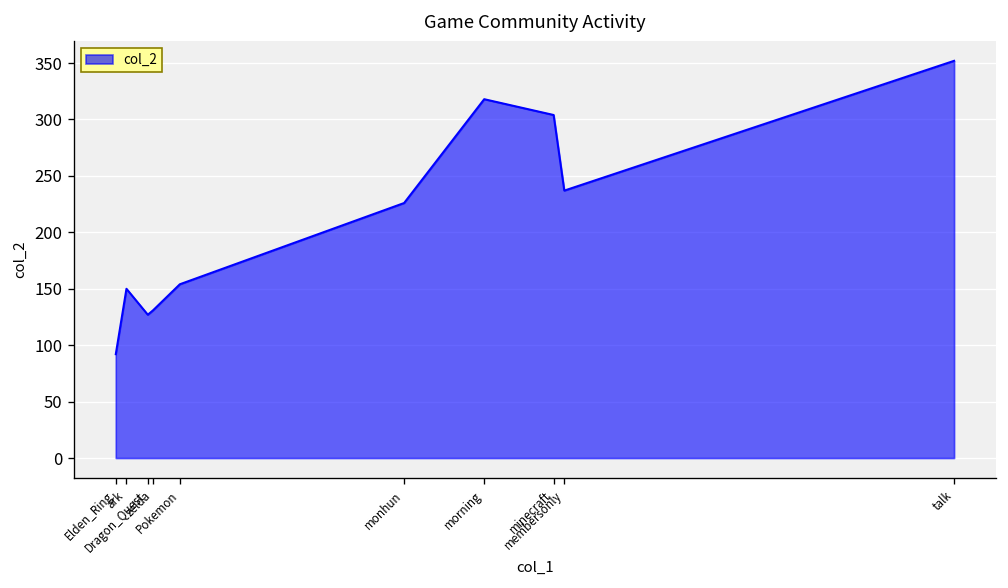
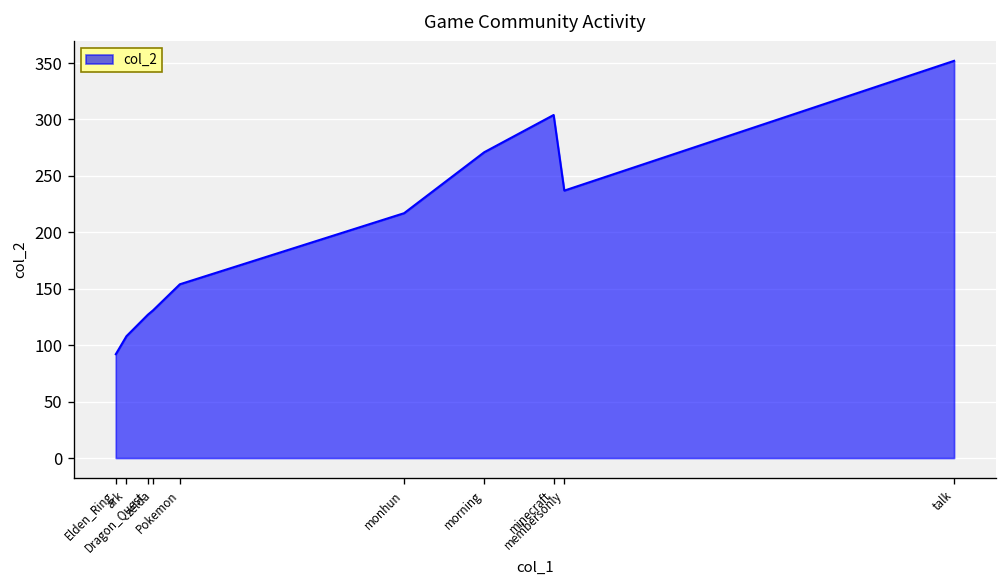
ark: 150 -> 110
monhun: 230 -> 220
morning: 320 -> 270
